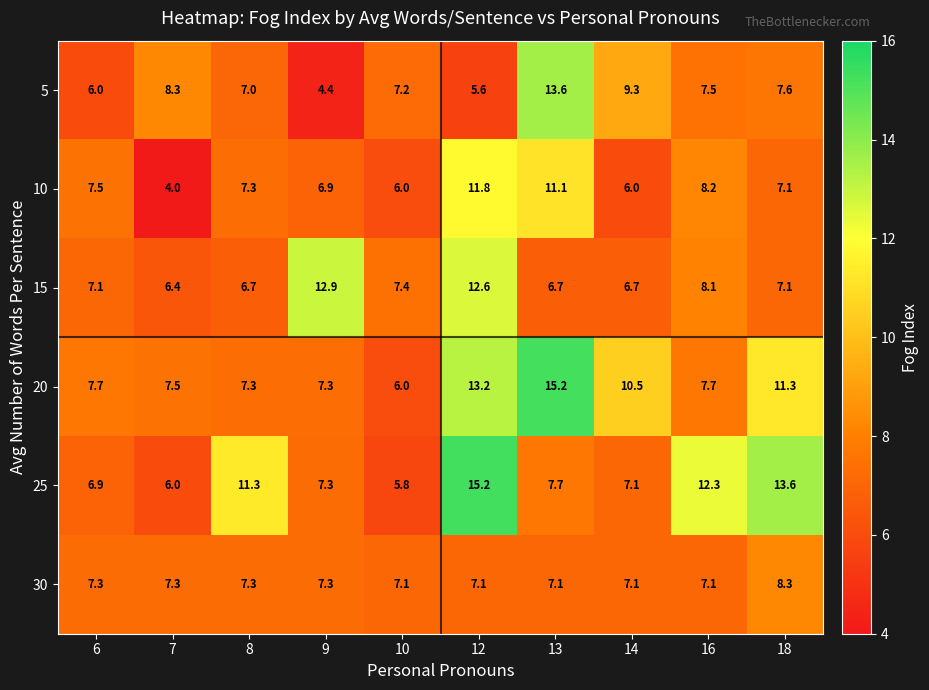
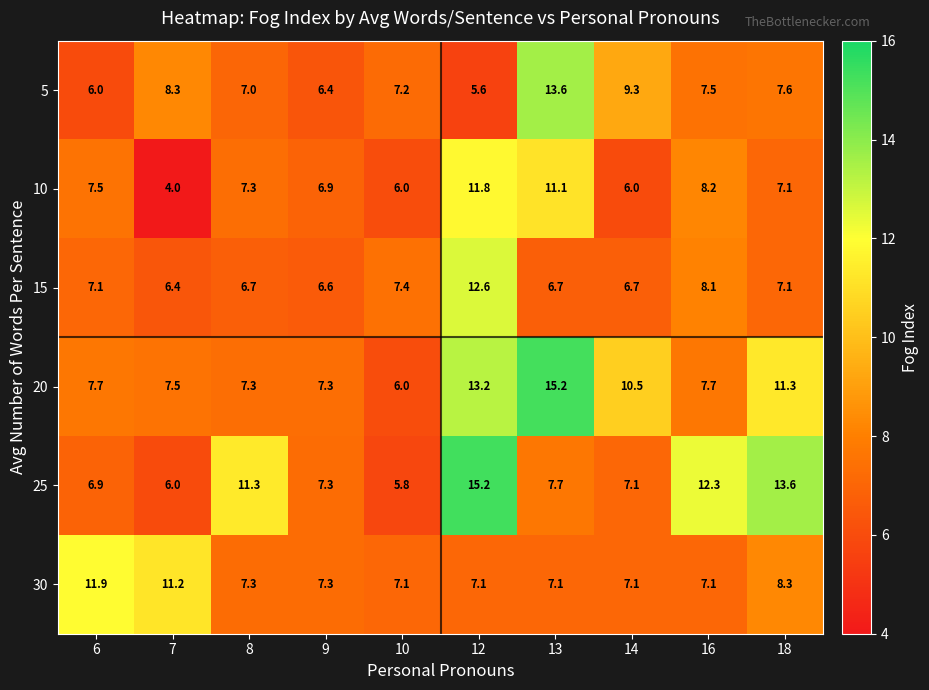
5, 9: 4.4 -> 6.4
15, 9: 12.9 -> 6.6
30, 6: 7.3 -> 11.9
30, 7: 7.3 -> 11.2
